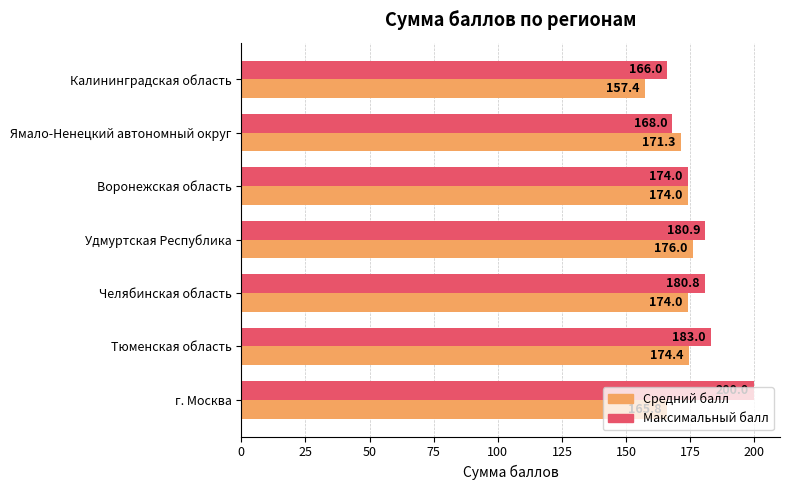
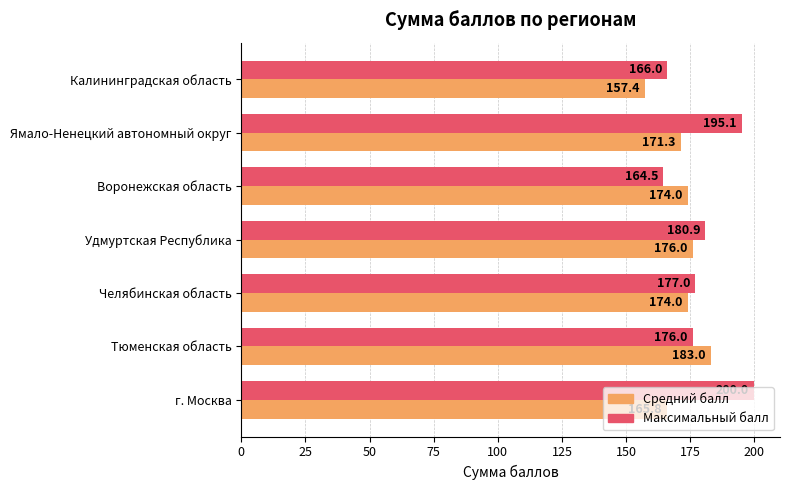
Максимальный балл, Ямало-Ненецкий автономный округ: 168.0 -> 195.1
Максимальный балл, Воронежская область: 174.0 -> 164.5
Максимальный балл, Челябинская область: 180.8 -> 177.0
Максимальный балл, Тюменская область: 183.0 -> 176.0
Средний балл, Тюменская область: 174.4 -> 183.0
